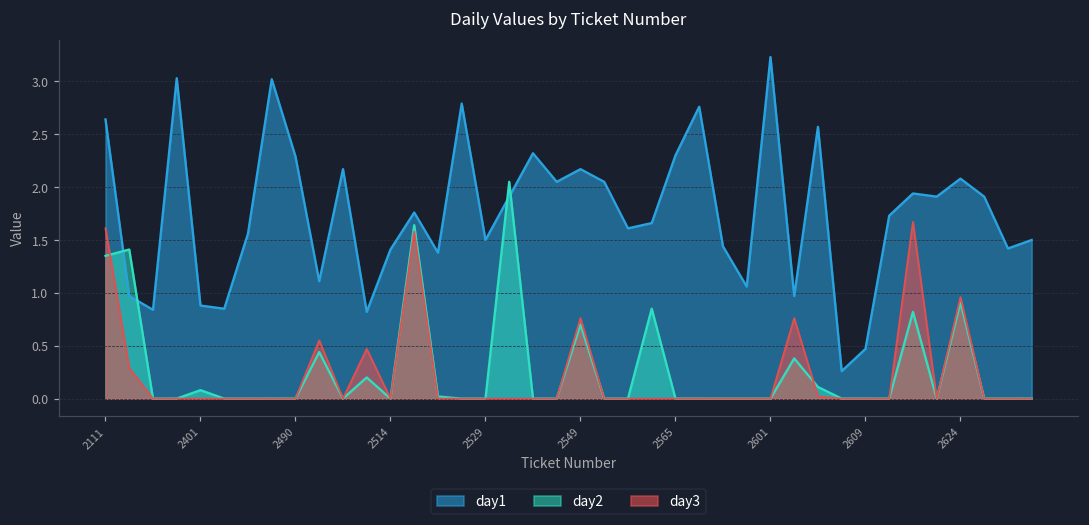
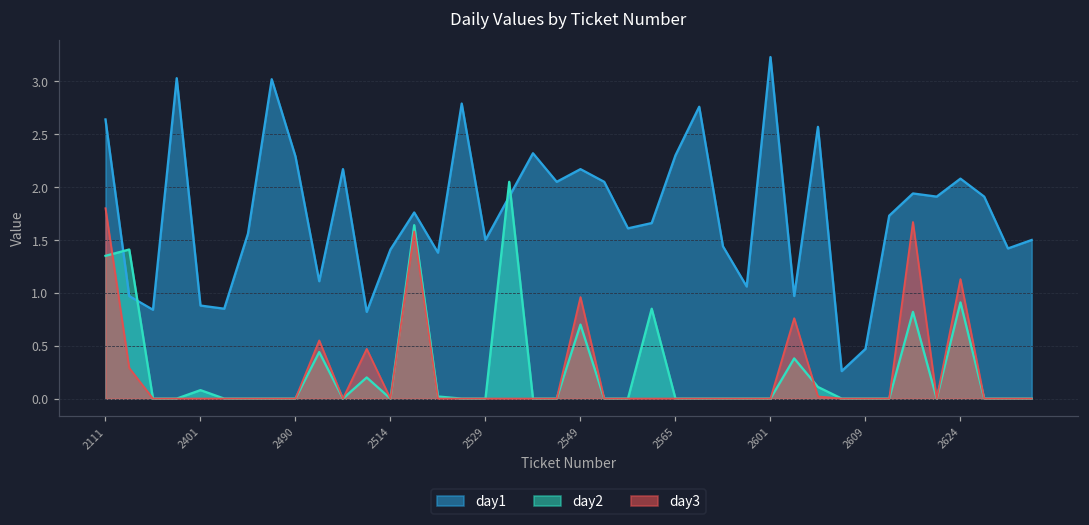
day3, 2111: 1.6 -> 1.8
day3, 2549: 0.8 -> 1.0
day3, 2624: 1.0 -> 1.1
